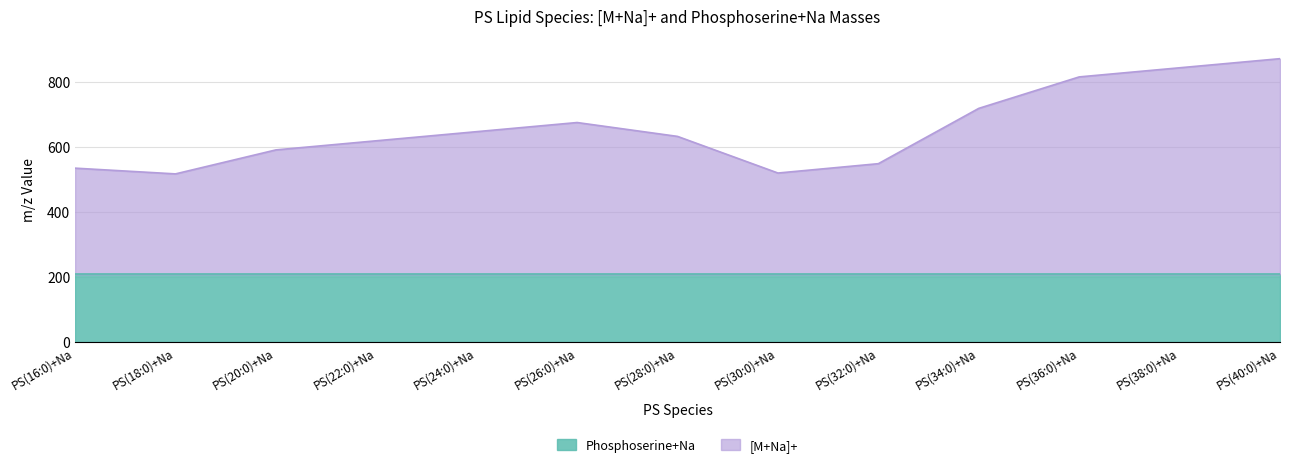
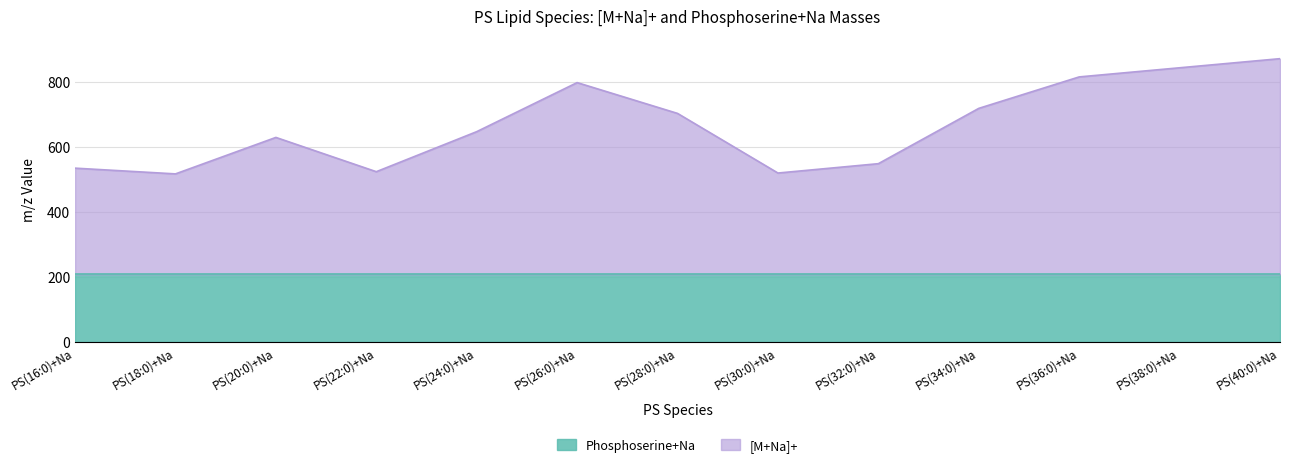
[M+Na]+, PS(20:0)+Na: 590 -> 630
[M+Na]+, PS(22:0)+Na: 620 -> 520
[M+Na]+, PS(26:0)+Na: 670 -> 800
[M+Na]+, PS(28:0)+Na: 630 -> 700
